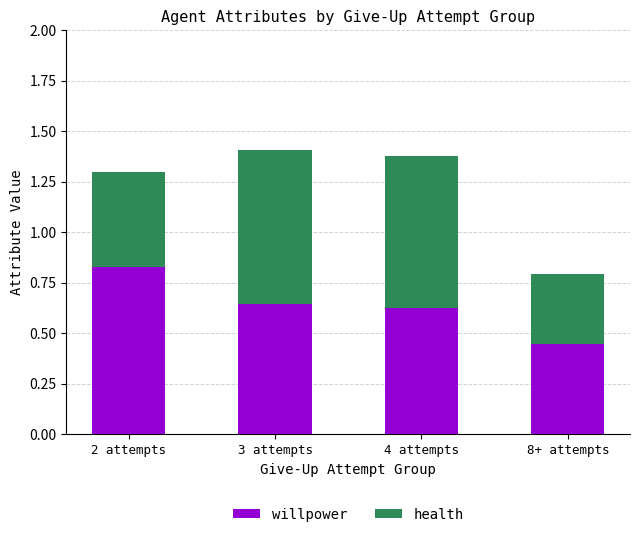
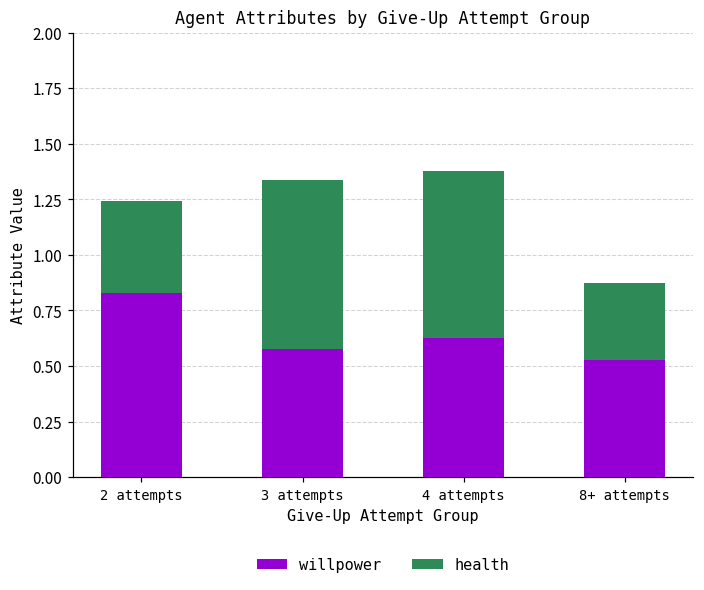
health, 2 attempts: 0.47 -> 0.41
willpower, 3 attempts: 0.65 -> 0.57
willpower, 8+ attempts: 0.45 -> 0.53
